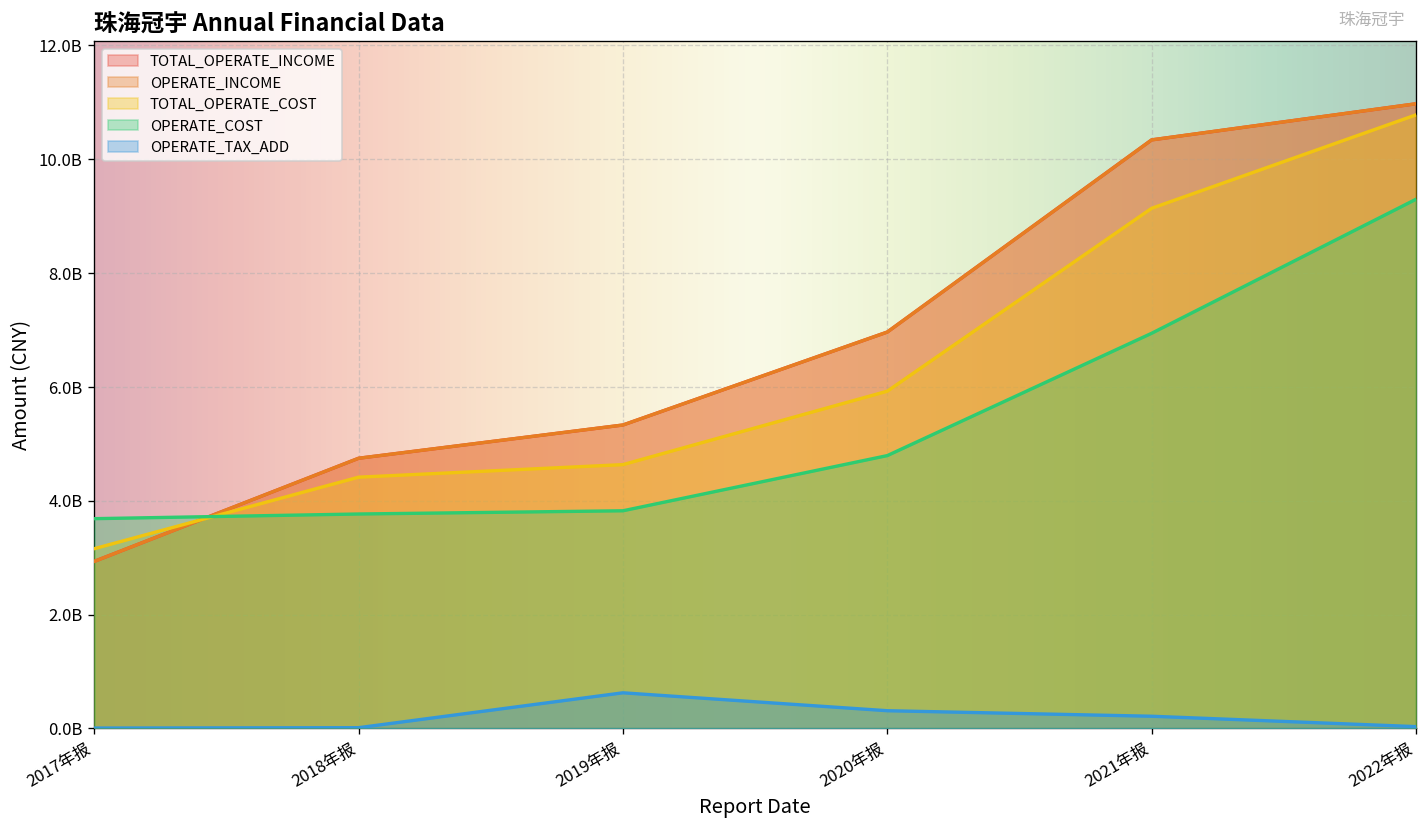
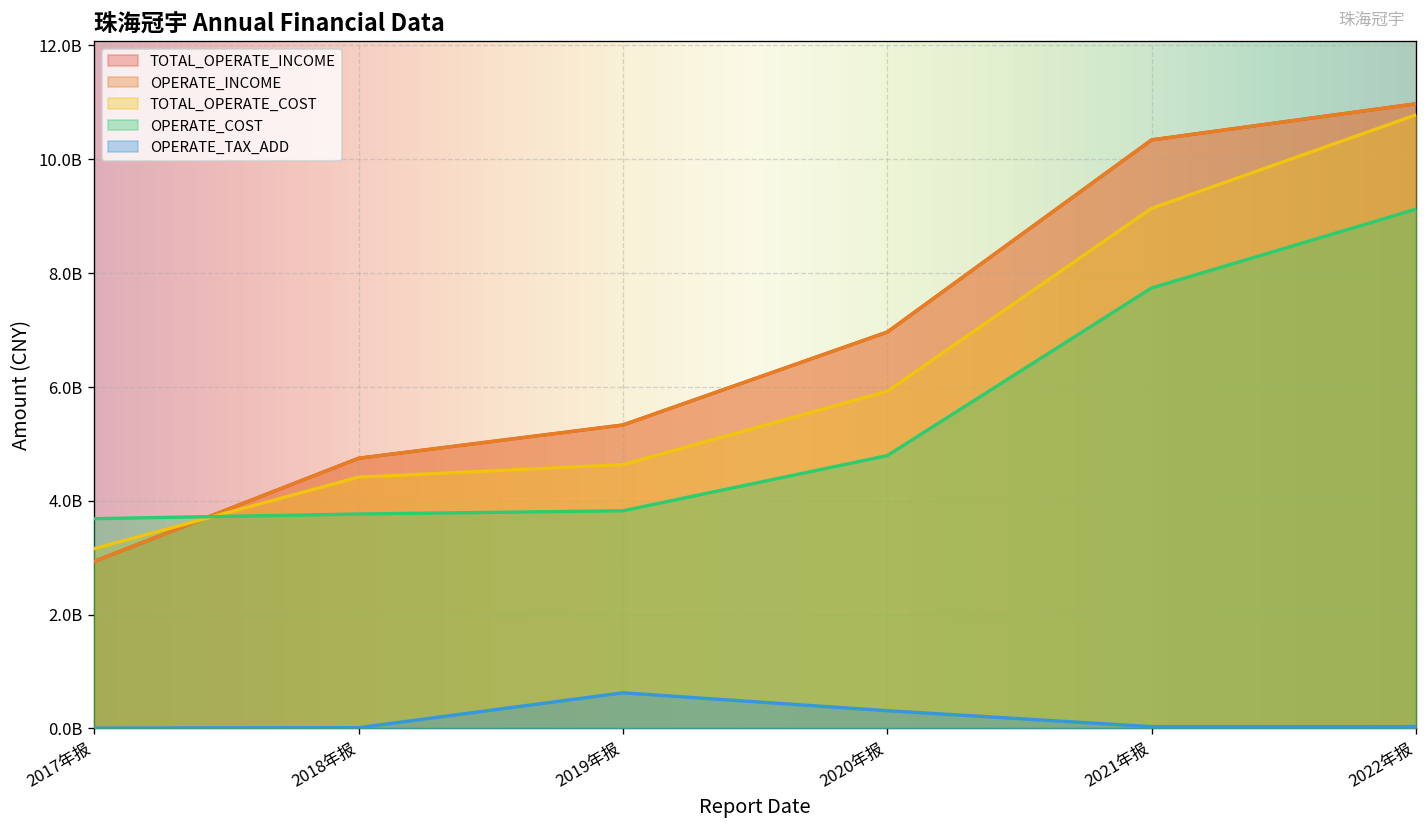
OPERATE_COST, 2021年报: 6900000000 -> 7700000000
OPERATE_TAX_ADD, 2021年报: 200000000 -> 0
OPERATE_COST, 2022年报: 9300000000 -> 9100000000
